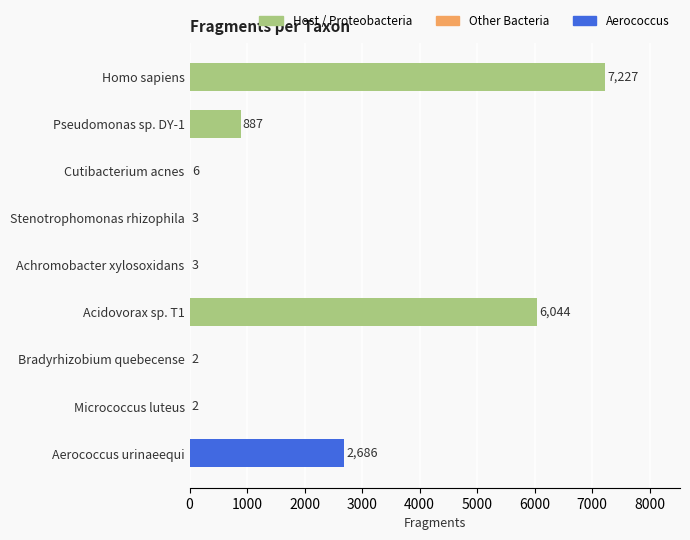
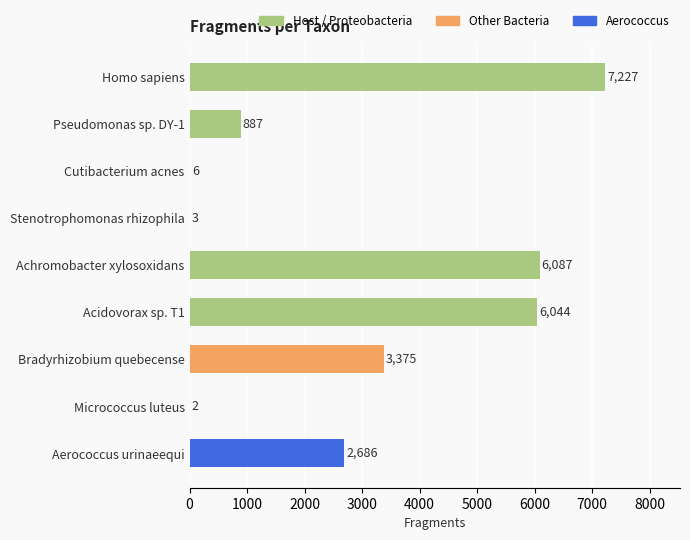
Achromobacter xylosoxidans: 3 -> 6,087
Bradyrhizobium quebecense: 2 -> 3,375
